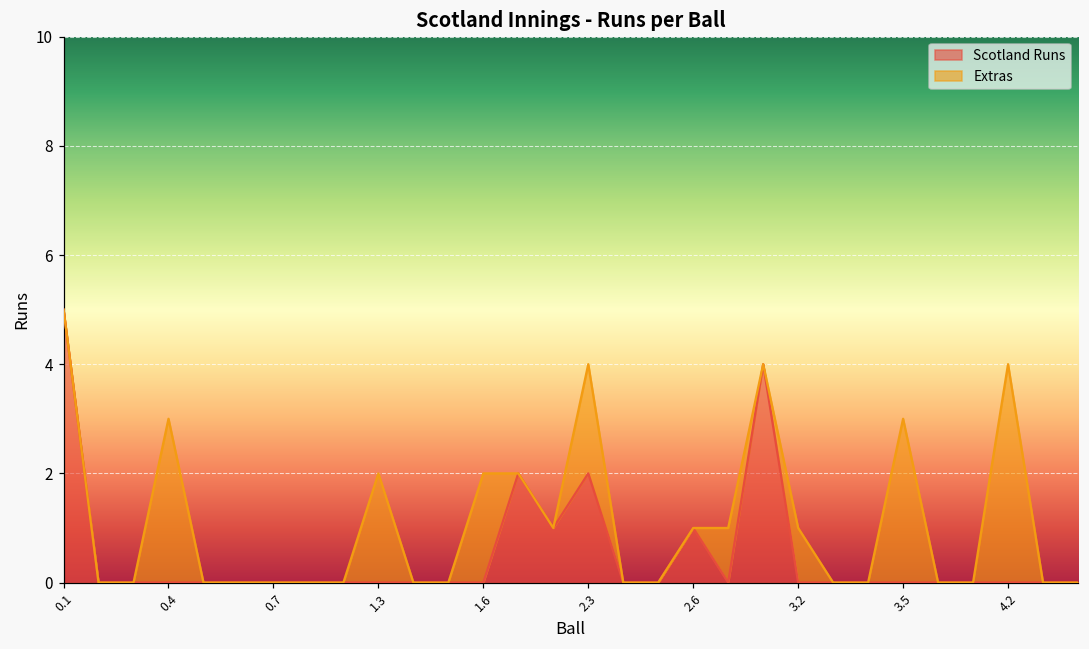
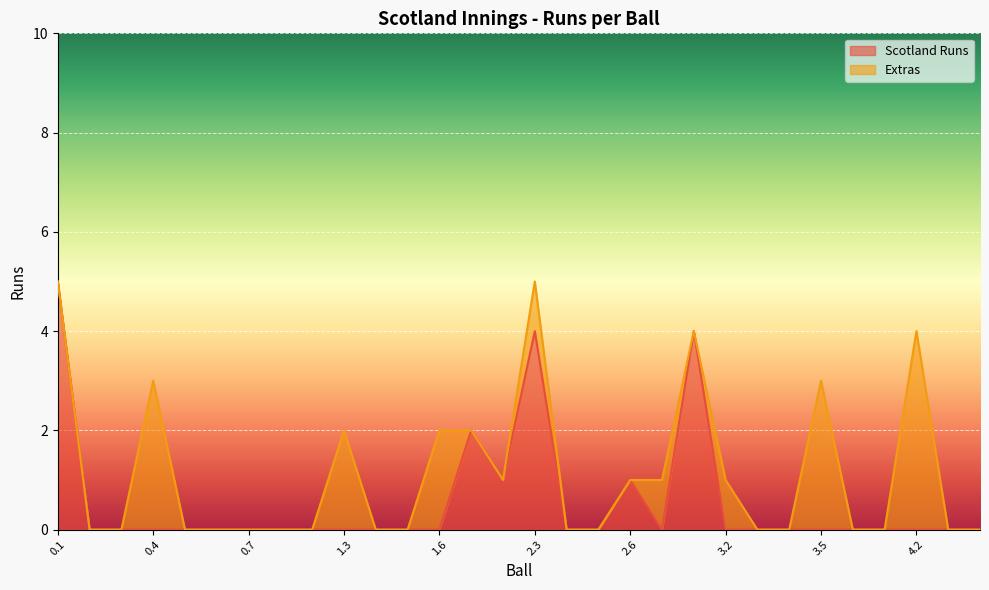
Scotland Runs, 2.3: 2 -> 4
Extras, 2.3: 2 -> 1
